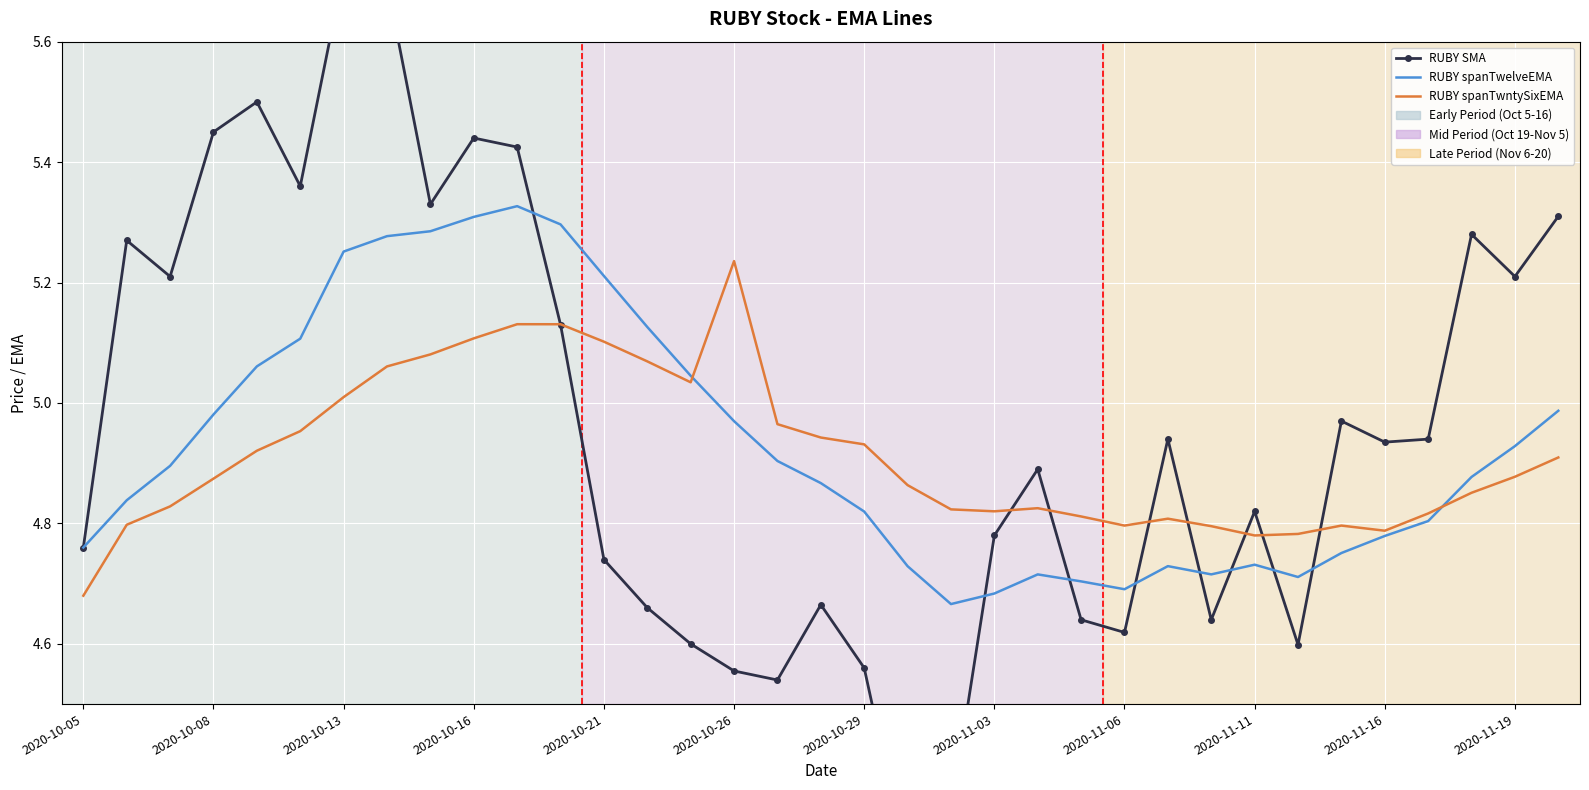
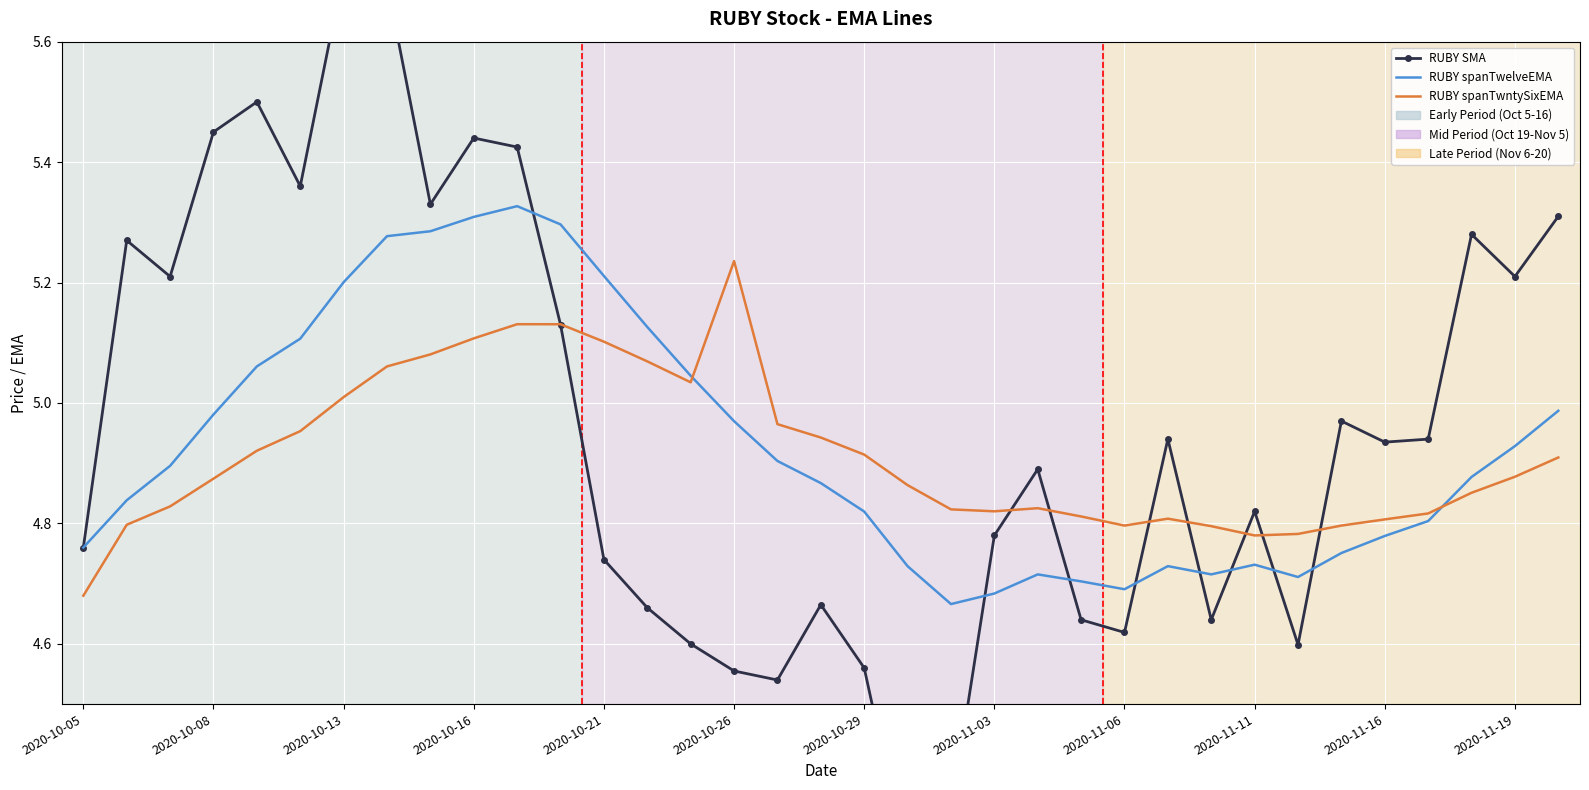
RUBY spanTwelveEMA, 2020-10-13: 5.25 -> 5.20
RUBY spanTwntySixEMA, 2020-10-29: 4.93 -> 4.91
RUBY spanTwntySixEMA, 2020-11-16: 4.79 -> 4.81
